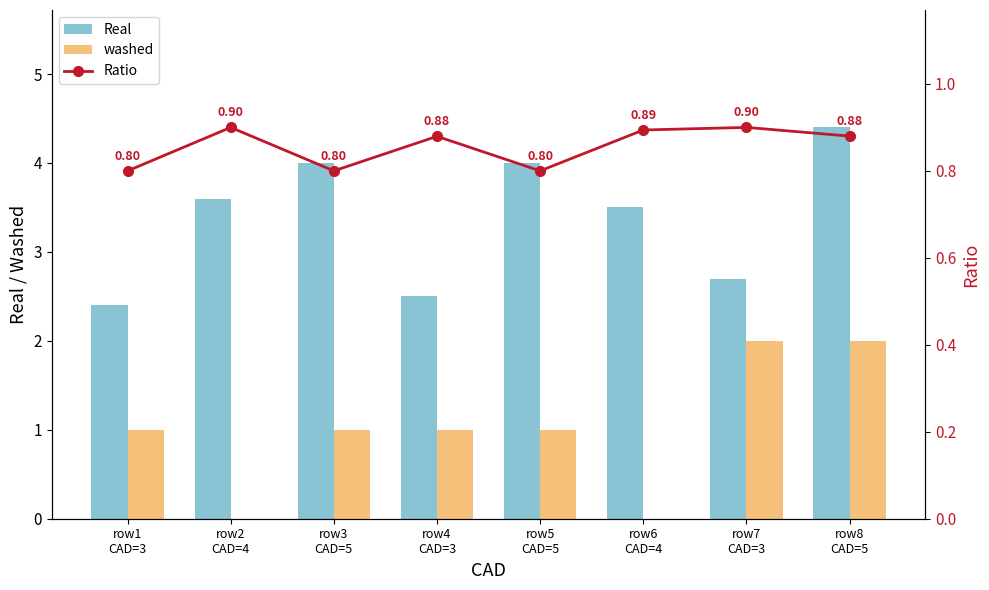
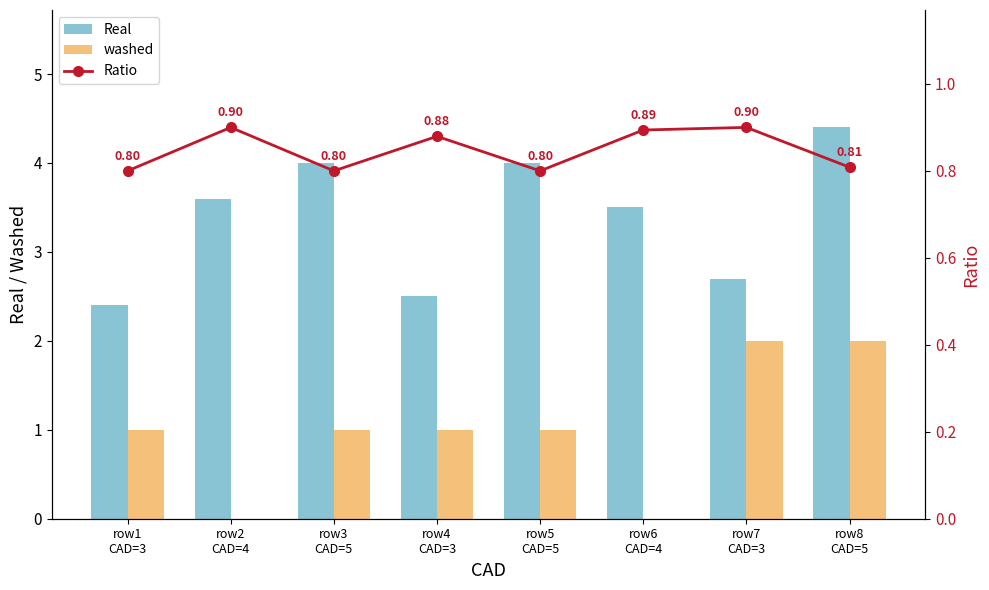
Ratio, row8 CAD=5: 0.88 -> 0.81
